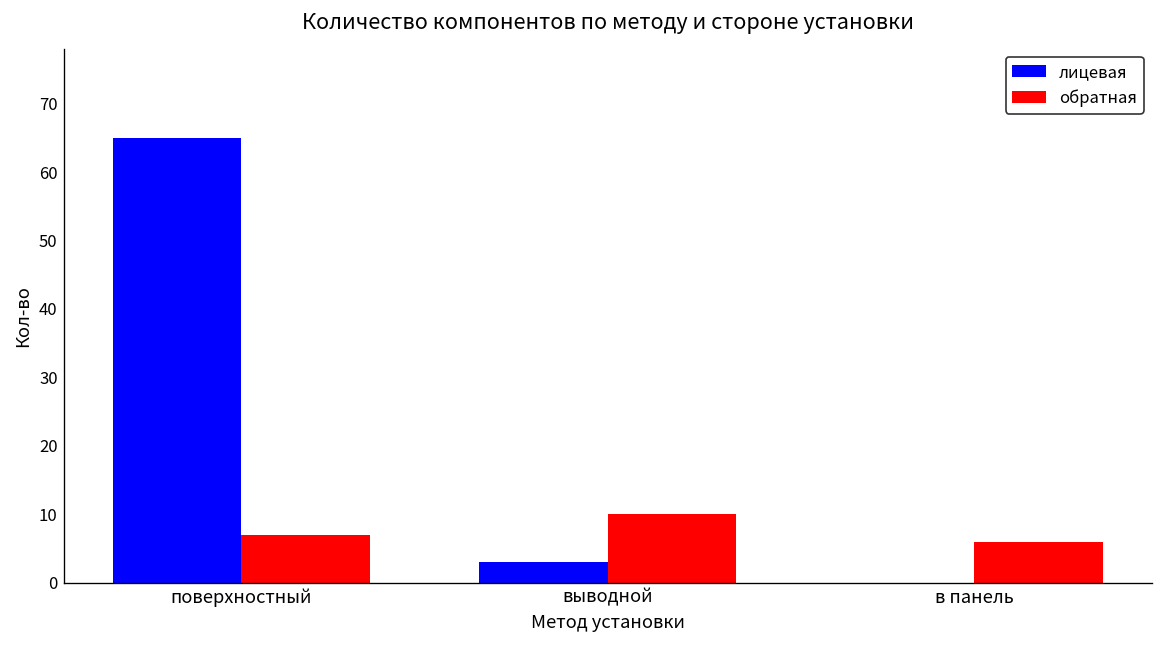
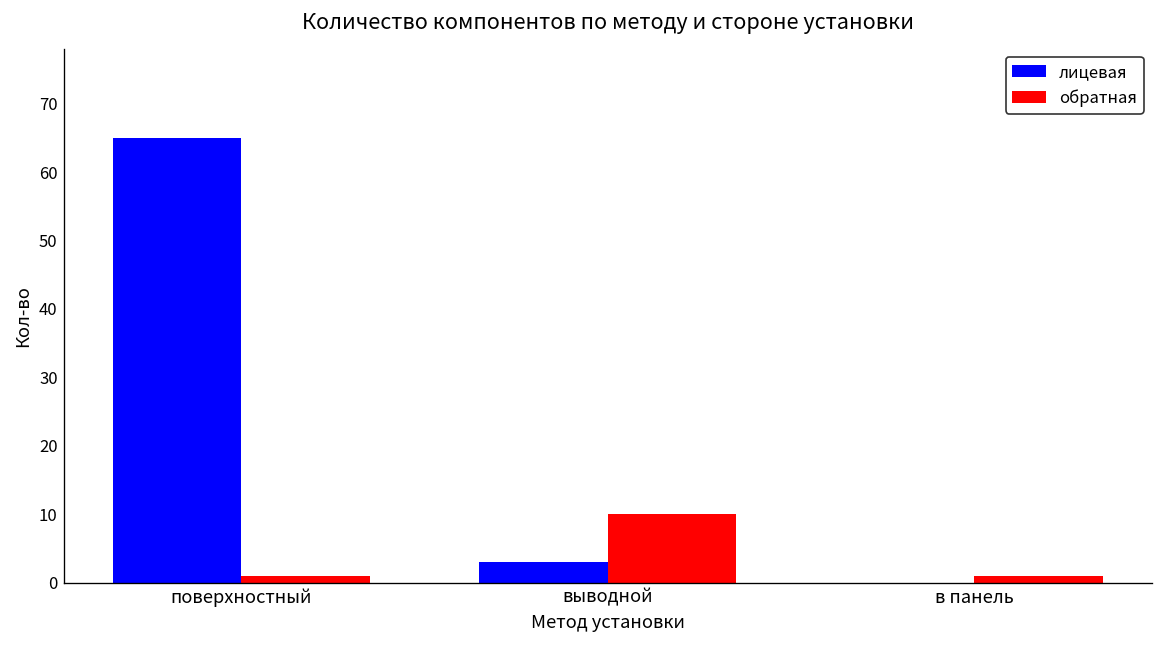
обратная, поверхностный: 7 -> 1
обратная, в панель: 6 -> 1
